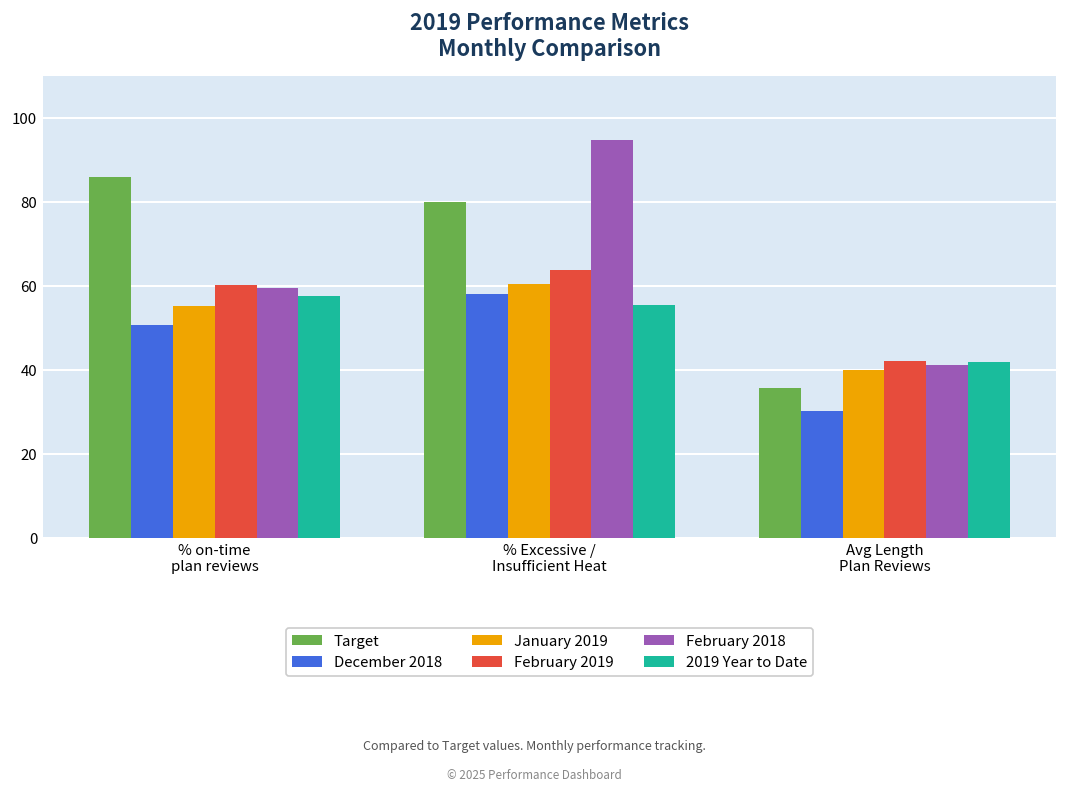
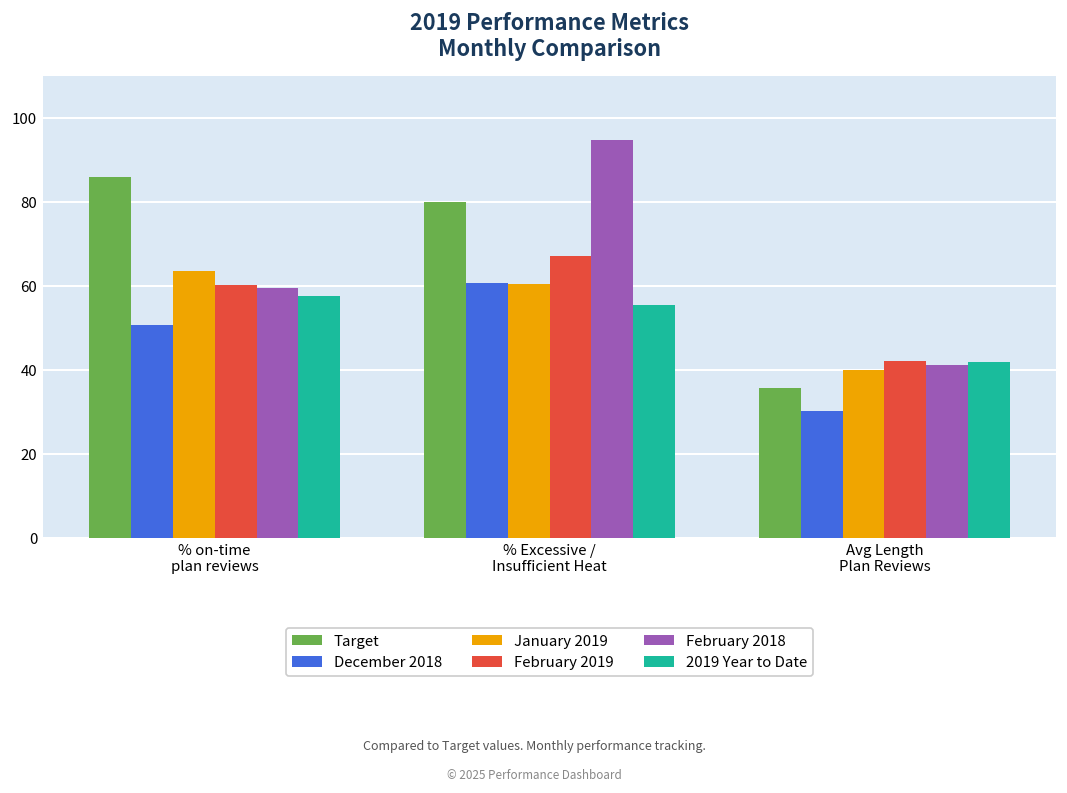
January 2019, % on-time plan reviews: 55 -> 64
December 2018, % Excessive / Insufficient Heat: 58 -> 61
February 2019, % Excessive / Insufficient Heat: 64 -> 67
